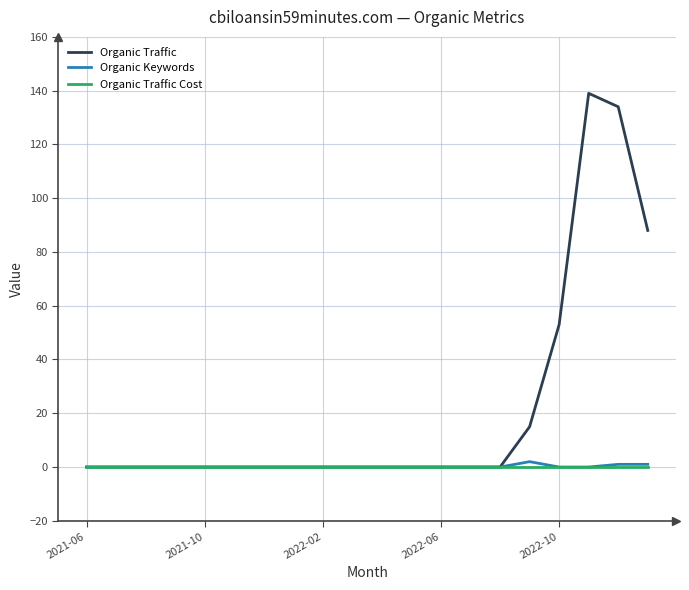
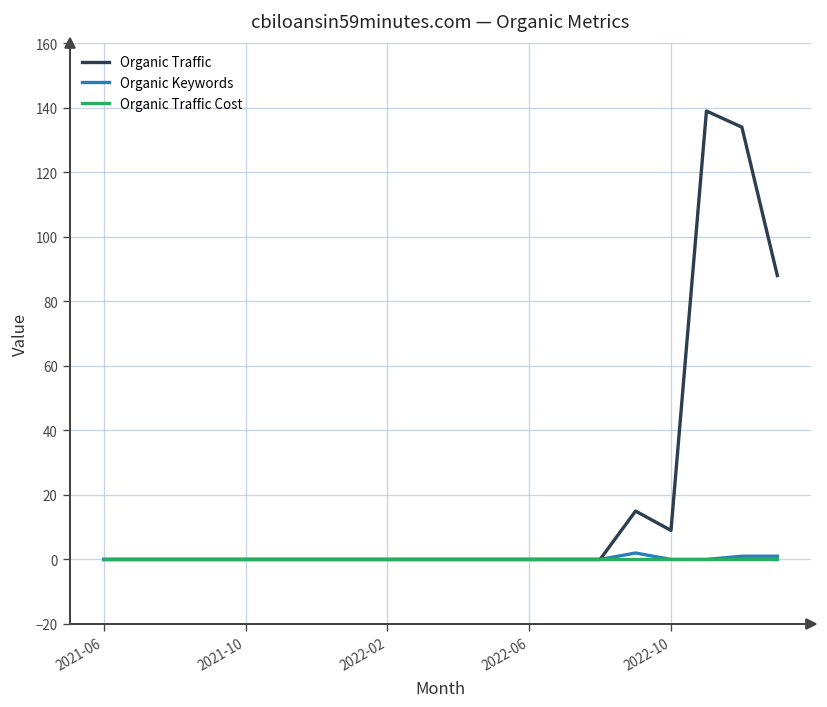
Organic Traffic, 2022-10: 53 -> 9
